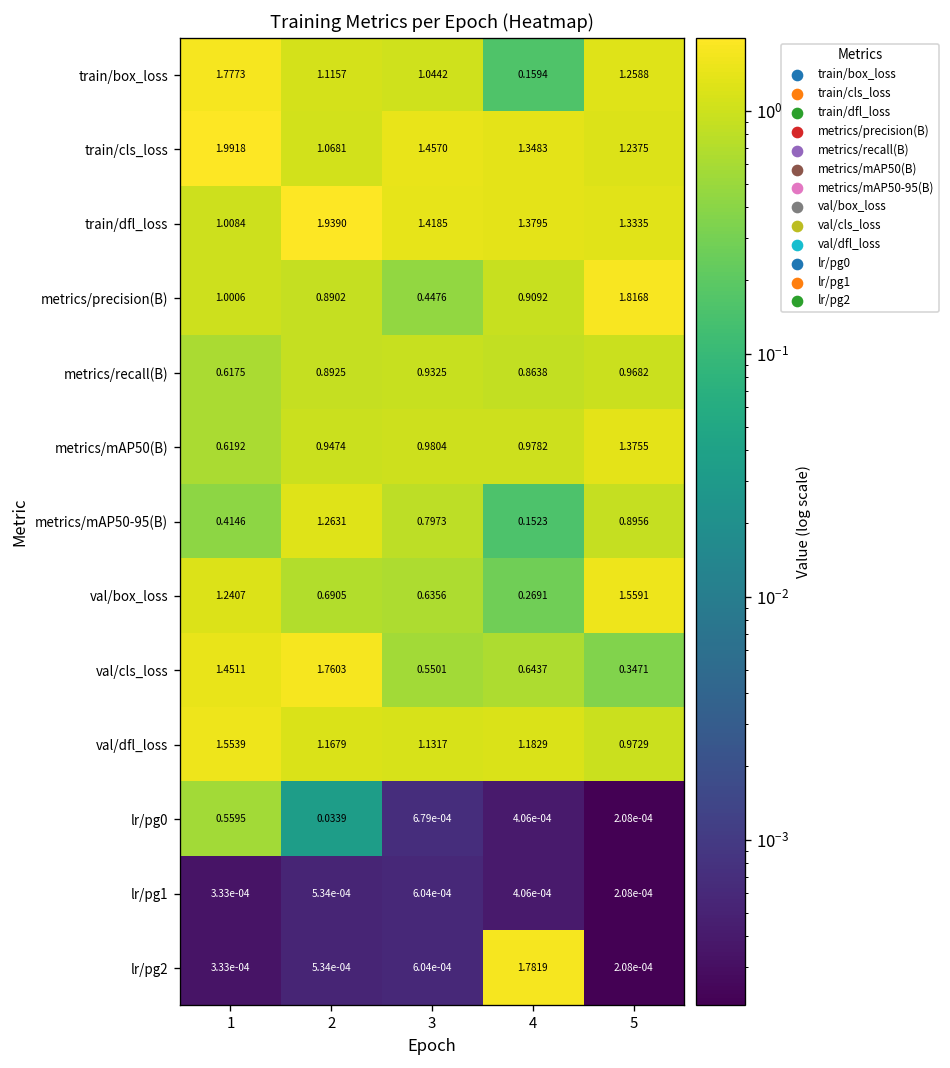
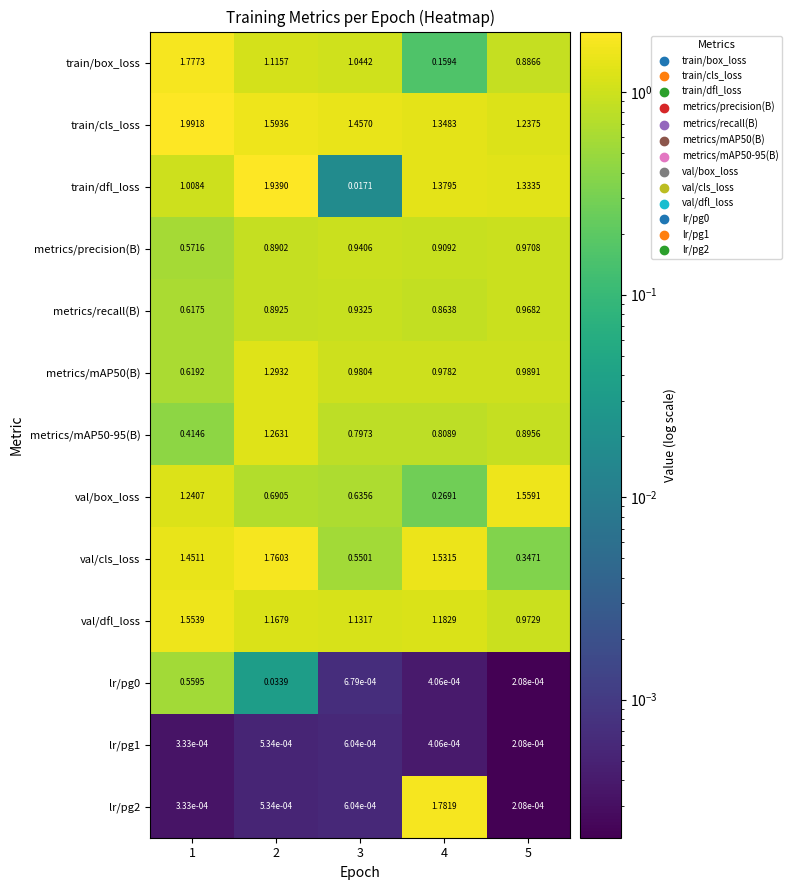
train/box_loss, 5: 1.2588 -> 0.8866
train/cls_loss, 2: 1.0681 -> 1.5936
train/dfl_loss, 3: 1.4185 -> 0.0171
metrics/precision(B), 1: 1.0006 -> 0.5716
metrics/precision(B), 3: 0.4476 -> 0.9406
metrics/precision(B), 5: 1.8168 -> 0.9708
metrics/mAP50(B), 2: 0.9474 -> 1.2932
metrics/mAP50(B), 5: 1.3755 -> 0.9891
metrics/mAP50-95(B), 4: 0.1523 -> 0.8089
val/cls_loss, 4: 0.6437 -> 1.5315
